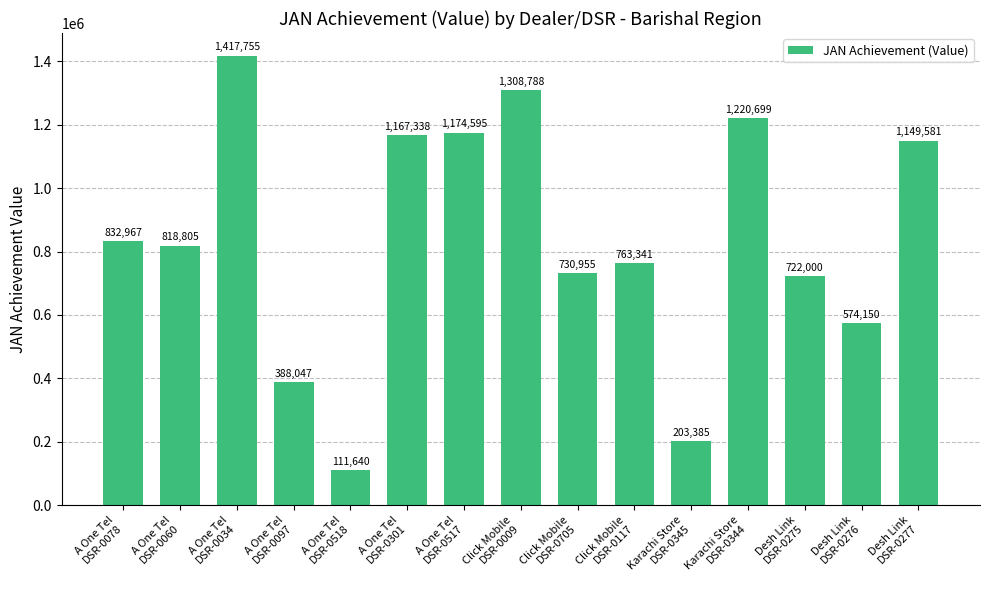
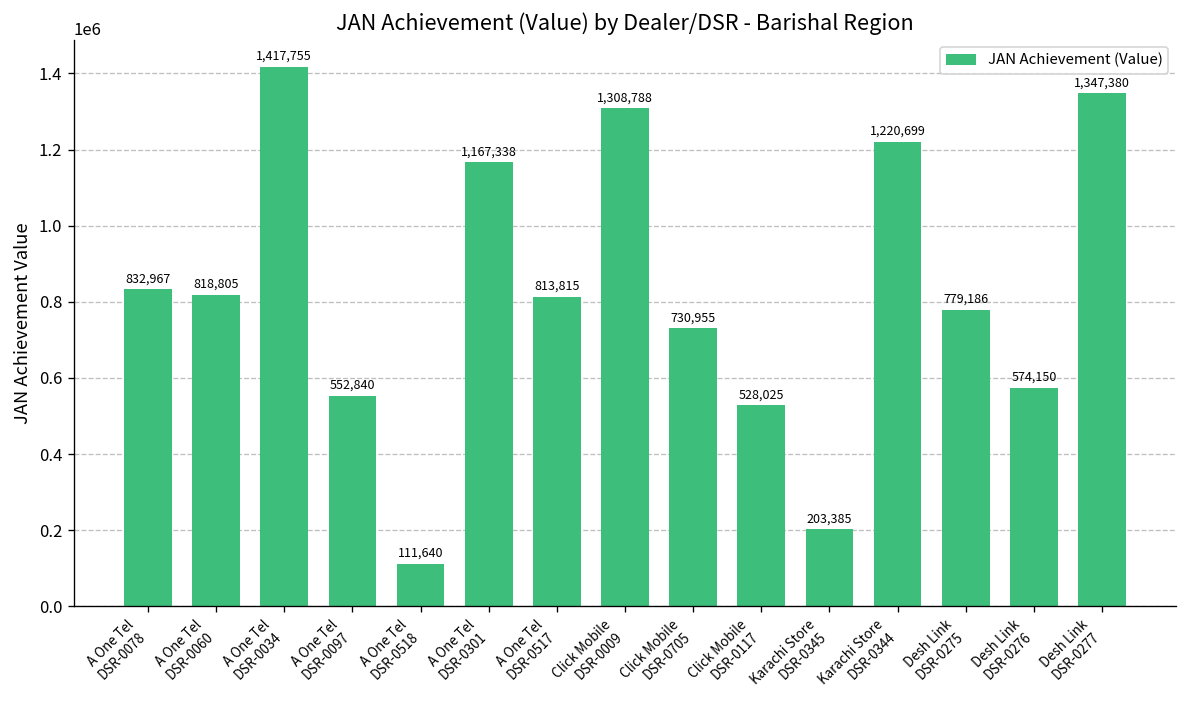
A One Tel DSR-0097: 388,047 -> 552,840
A One Tel DSR-0517: 1,174,595 -> 813,815
Click Mobile DSR-0117: 763,341 -> 528,025
Desh Link DSR-0275: 722,000 -> 779,186
Desh Link DSR-0277: 1,149,581 -> 1,347,380
